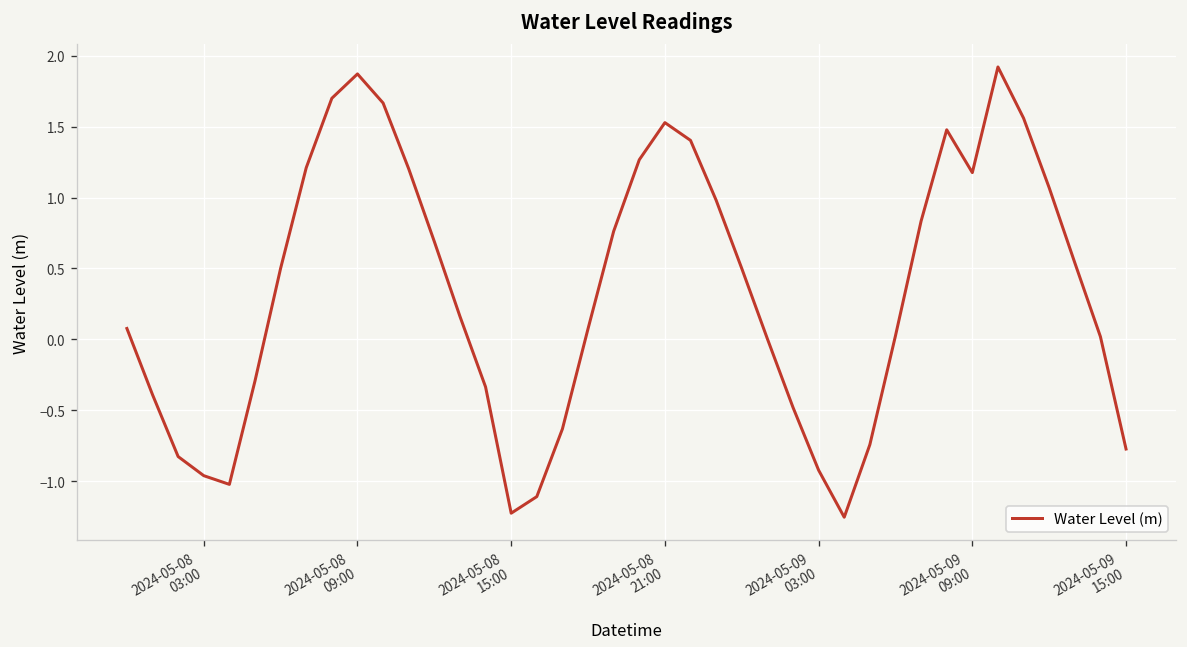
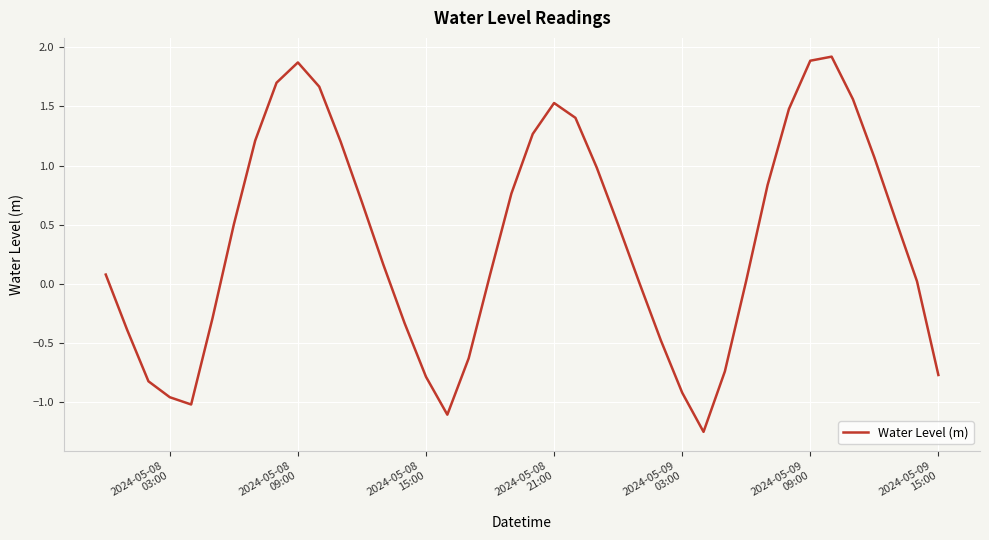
2024-05-08 15:00: -1.23 -> -0.79
2024-05-09 09:00: 1.18 -> 1.89
